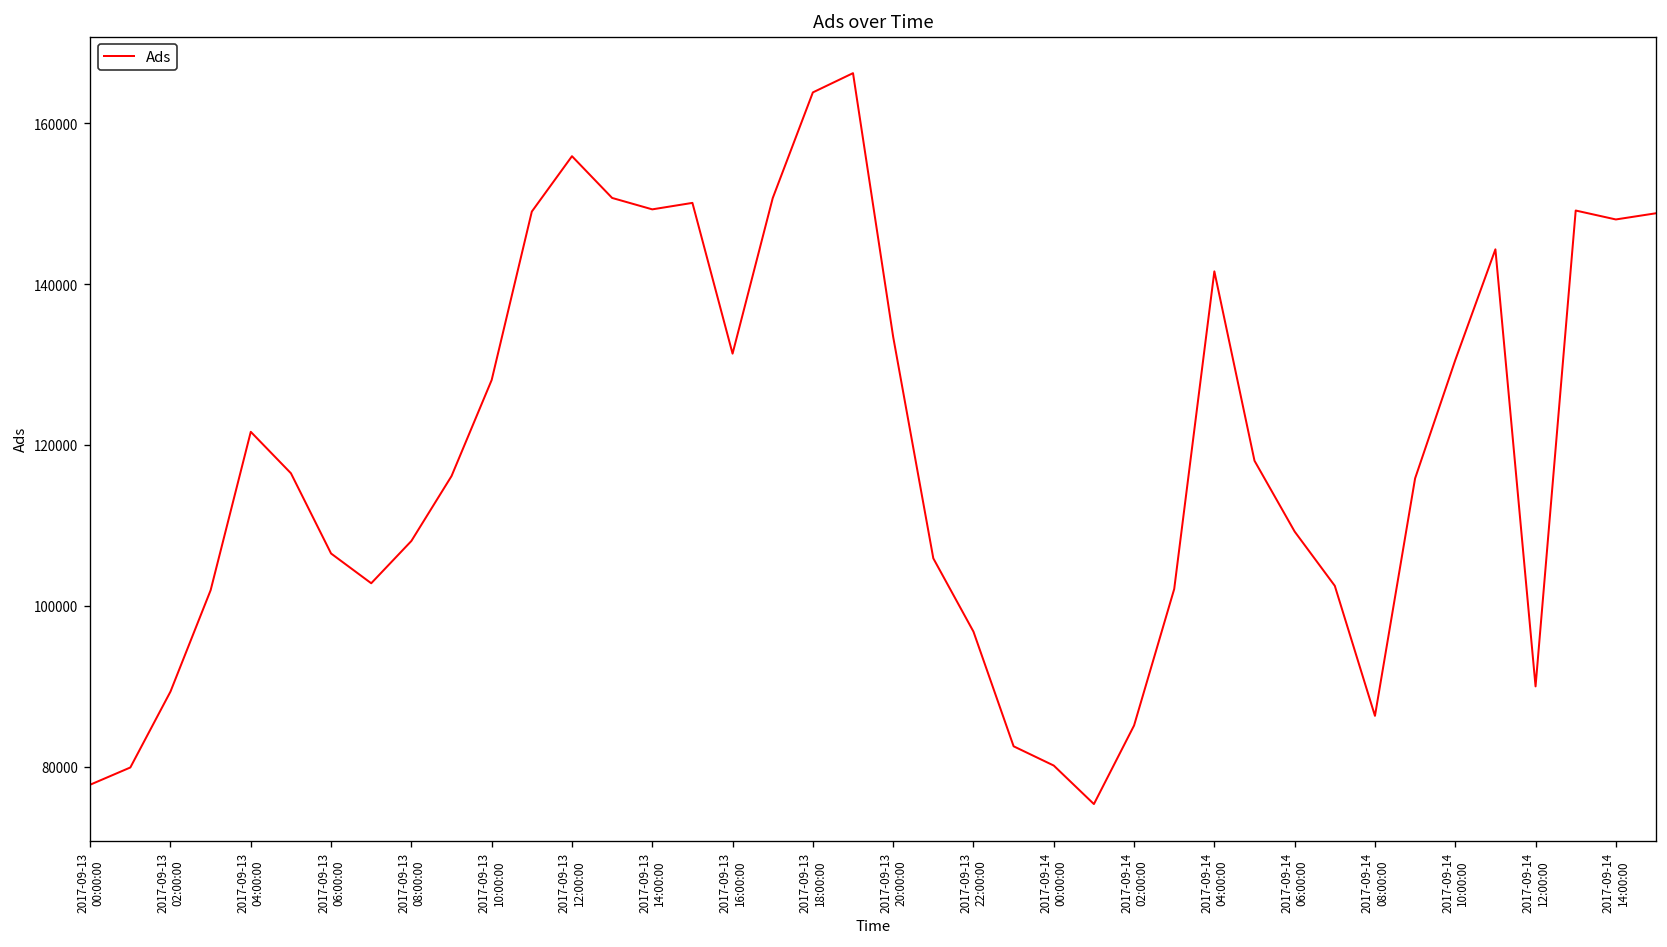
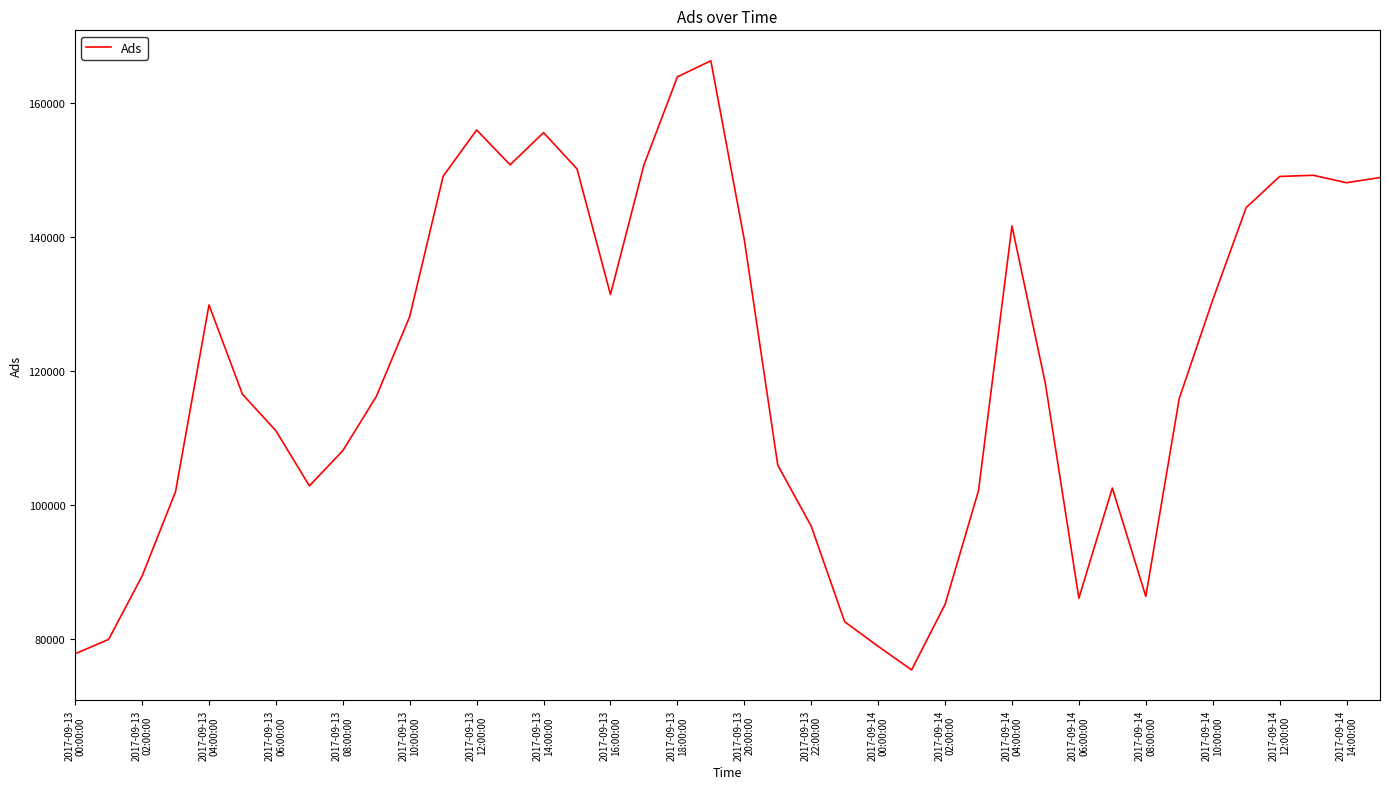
2017-09-13 04:00:00: 122000 -> 130000
2017-09-13 06:00:00: 106000 -> 111000
2017-09-13 14:00:00: 149000 -> 156000
2017-09-13 20:00:00: 133000 -> 140000
2017-09-14 00:00:00: 80000 -> 79000
2017-09-14 06:00:00: 109000 -> 86000
2017-09-14 12:00:00: 90000 -> 149000
